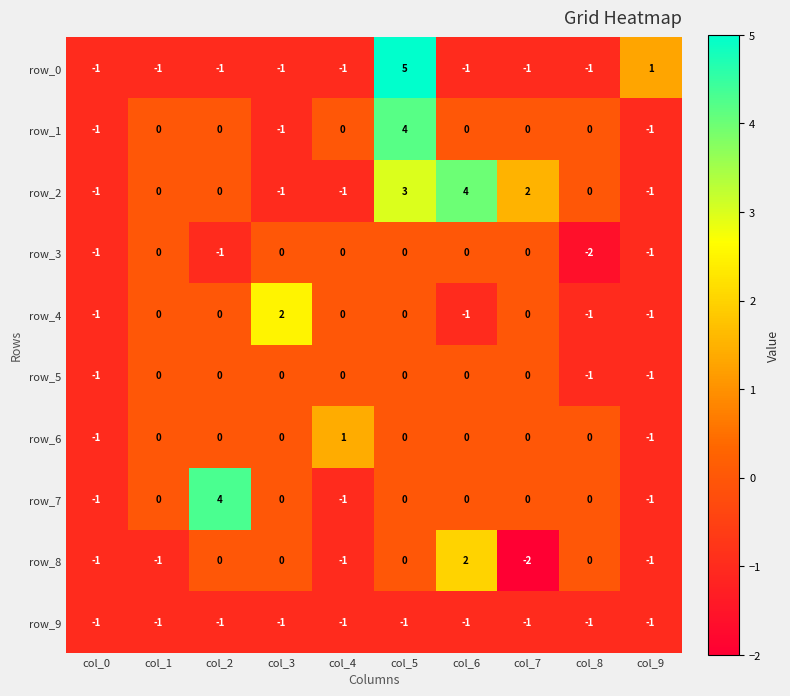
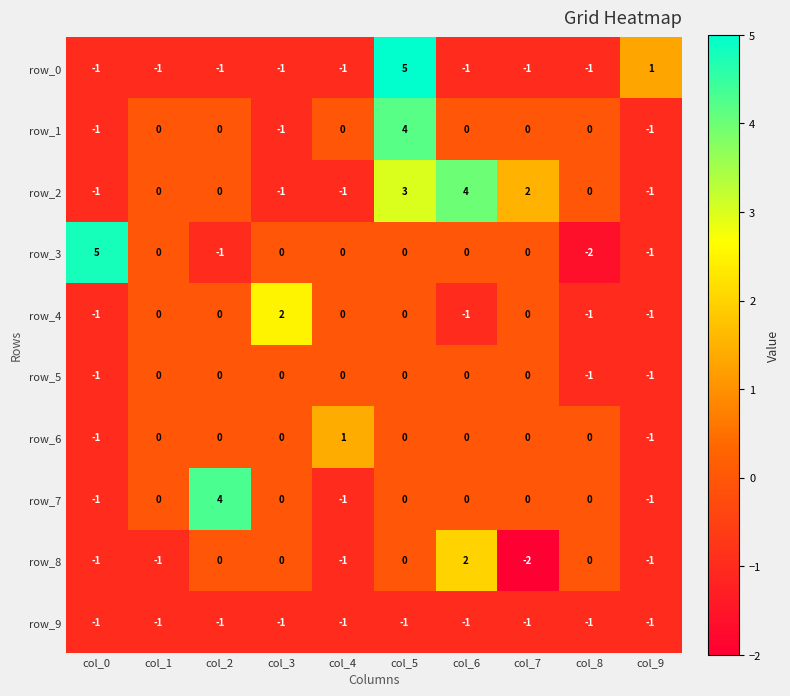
row_3, col_0: -1 -> 5
